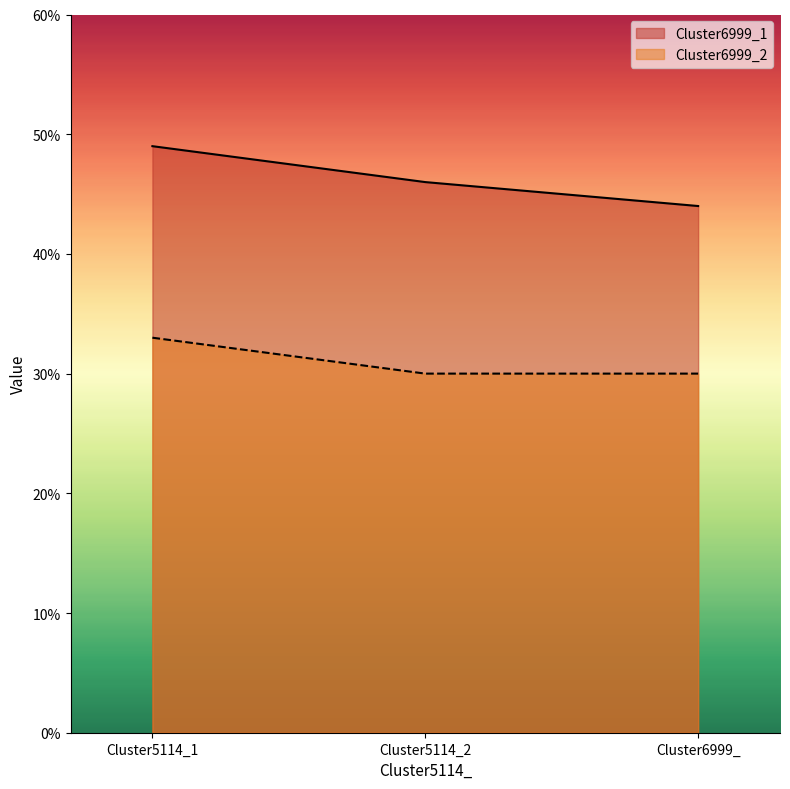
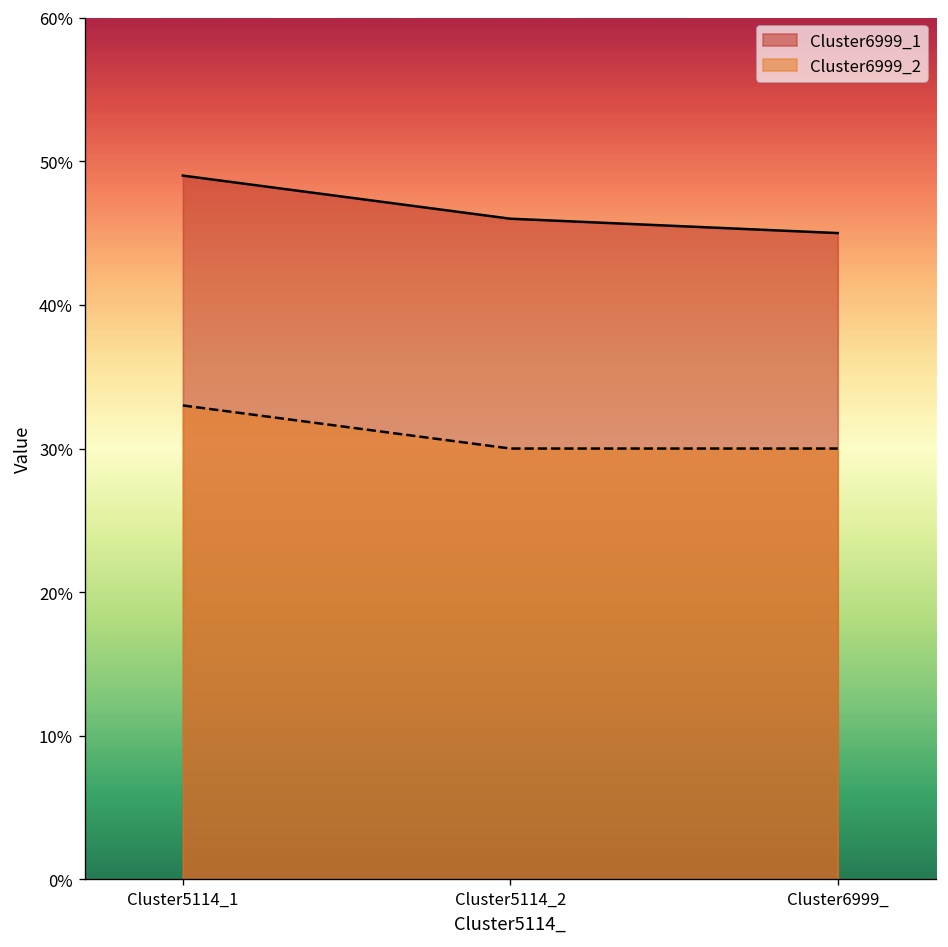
Cluster6999_1, Cluster6999_: 44.0% -> 45.0%
